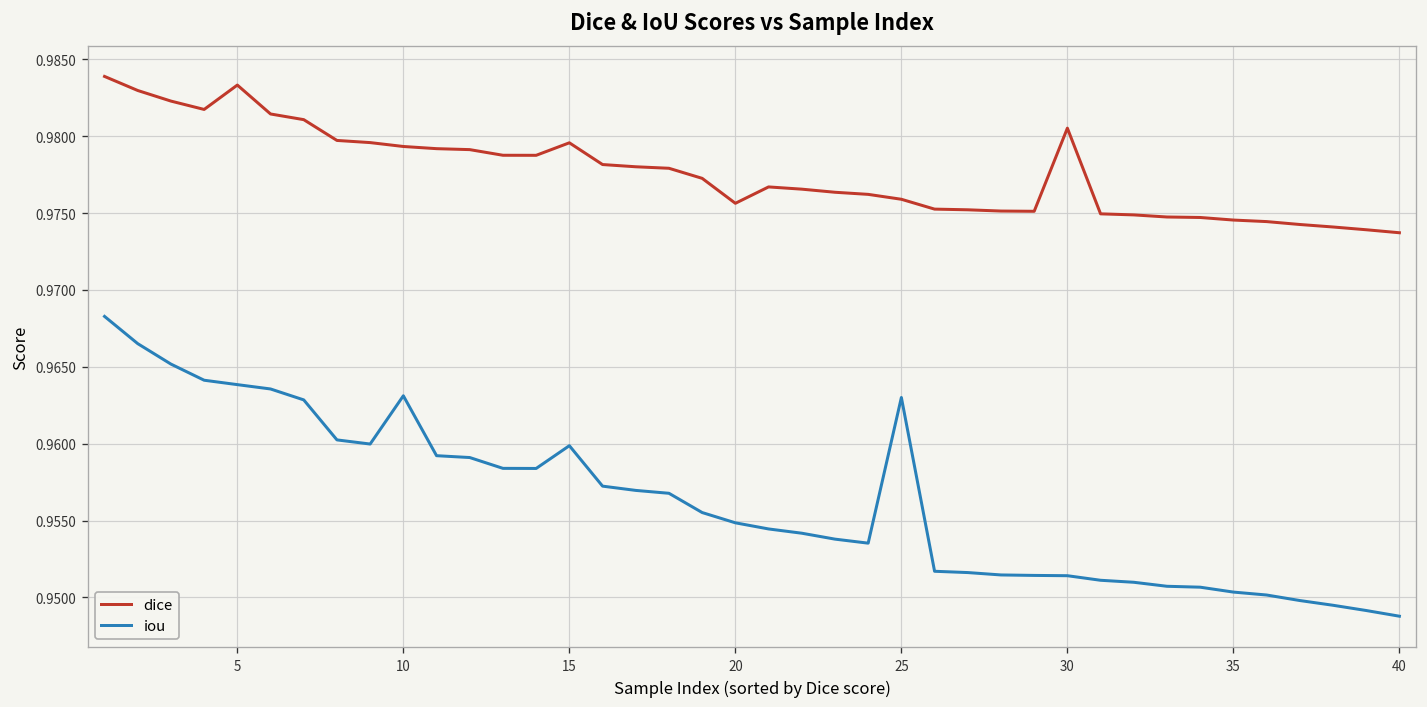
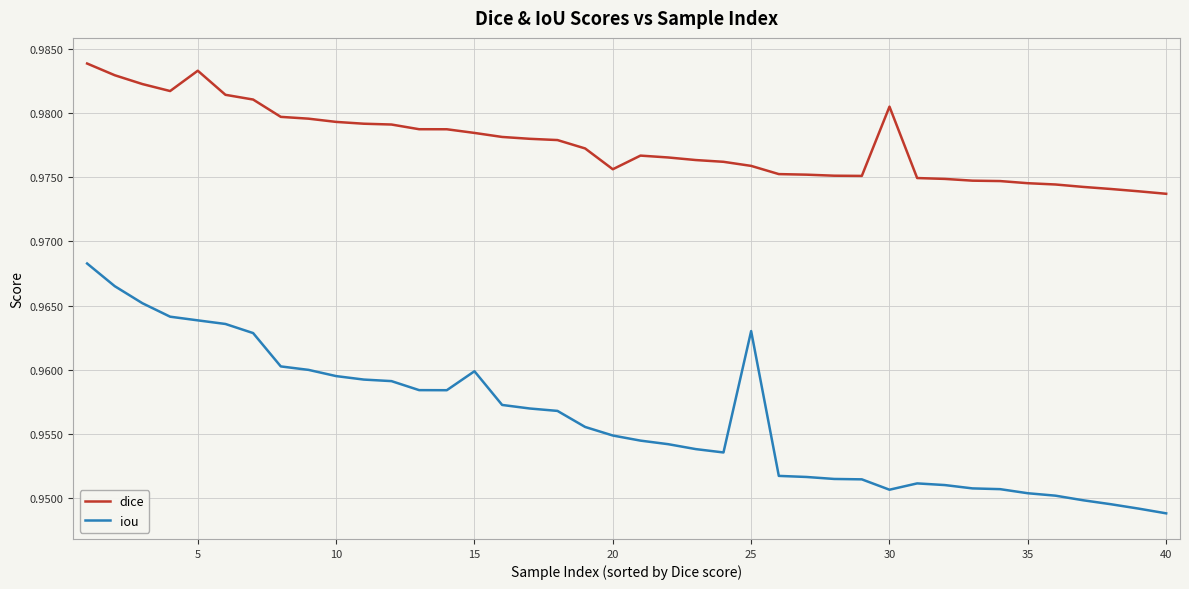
iou, 10: 0.9631 -> 0.9595
dice, 15: 0.9796 -> 0.9785
iou, 30: 0.9514 -> 0.9506
